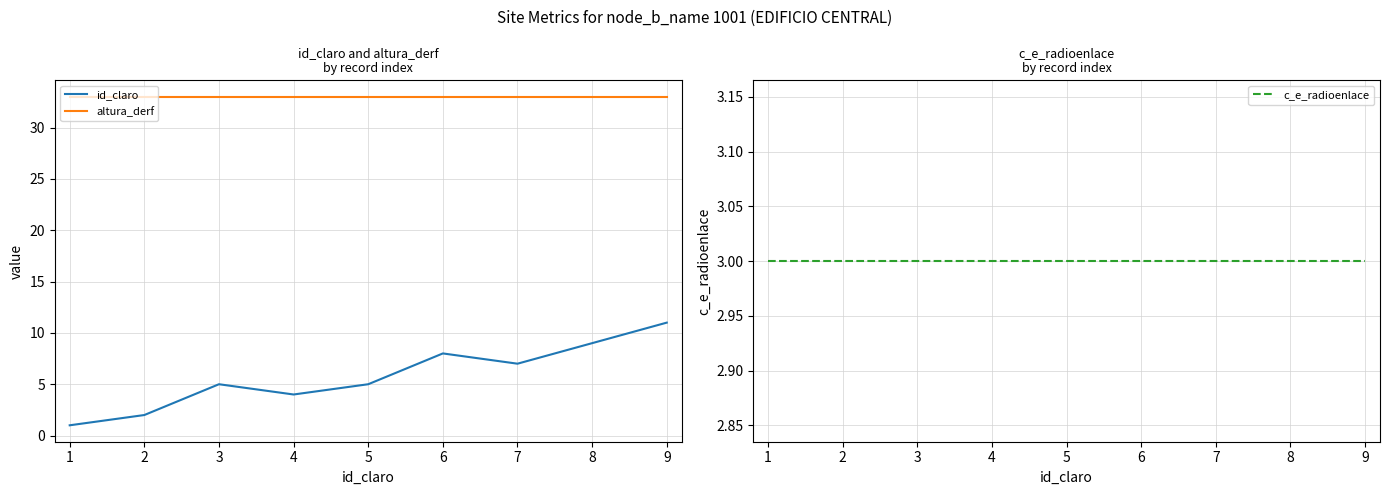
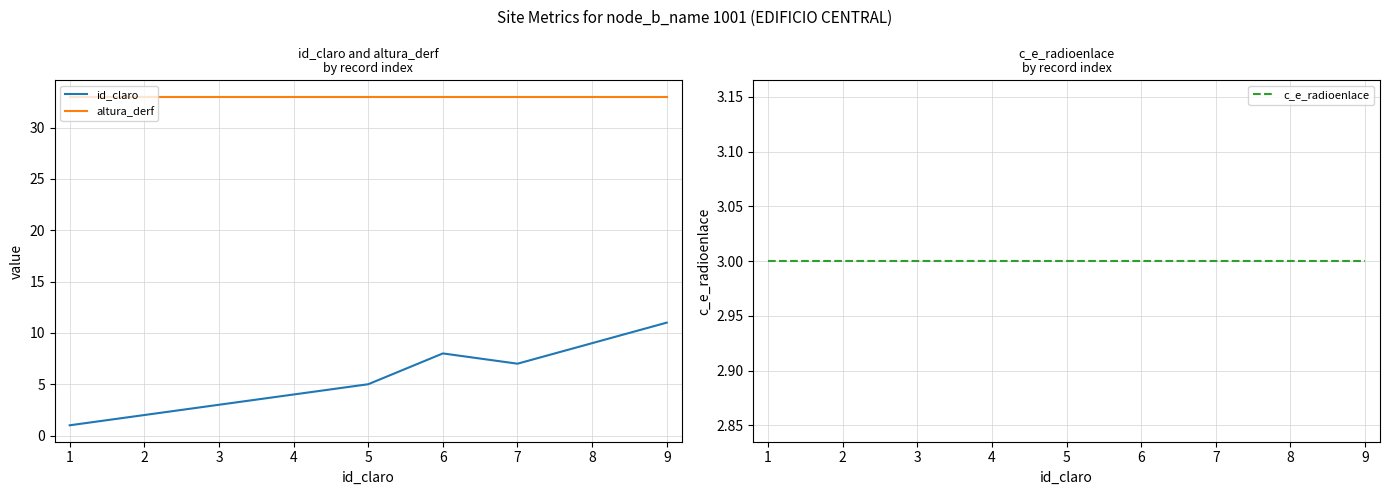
id_claro and altura_derf by record index, id_claro, 3: 5 -> 3
